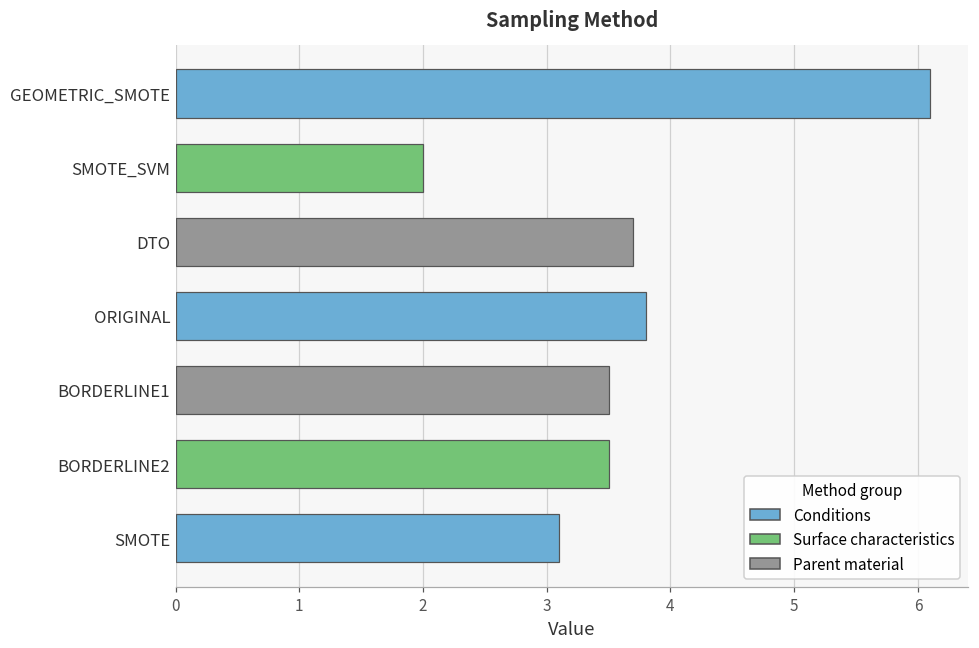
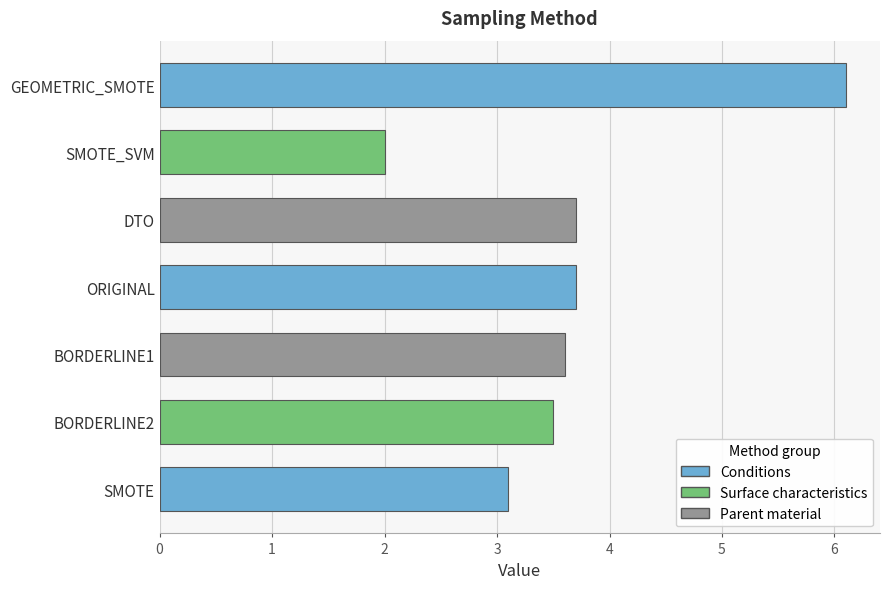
ORIGINAL: 3.8 -> 3.7
BORDERLINE1: 3.5 -> 3.6
